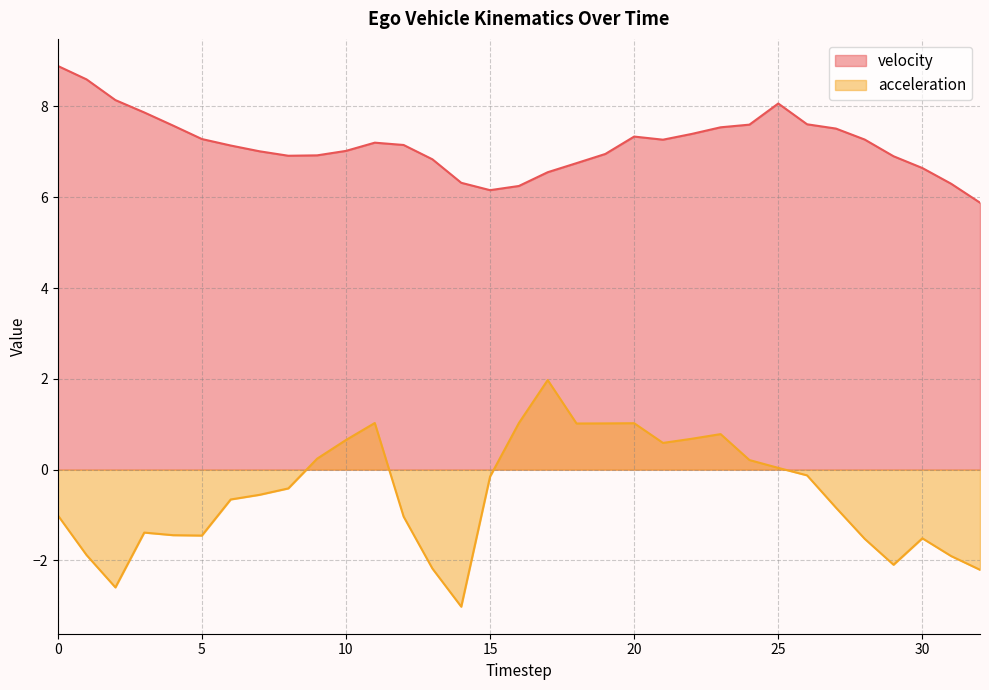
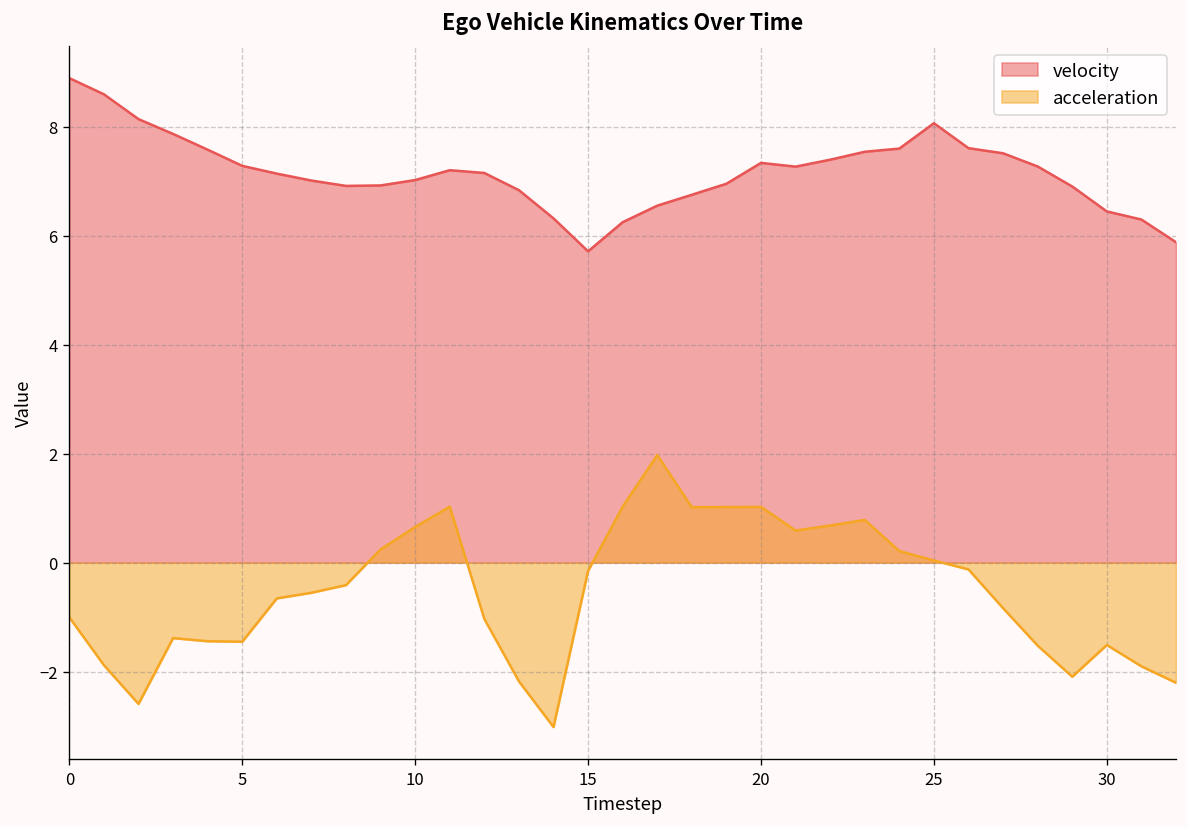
velocity, 15: 6.2 -> 5.7
velocity, 30: 6.6 -> 6.4
